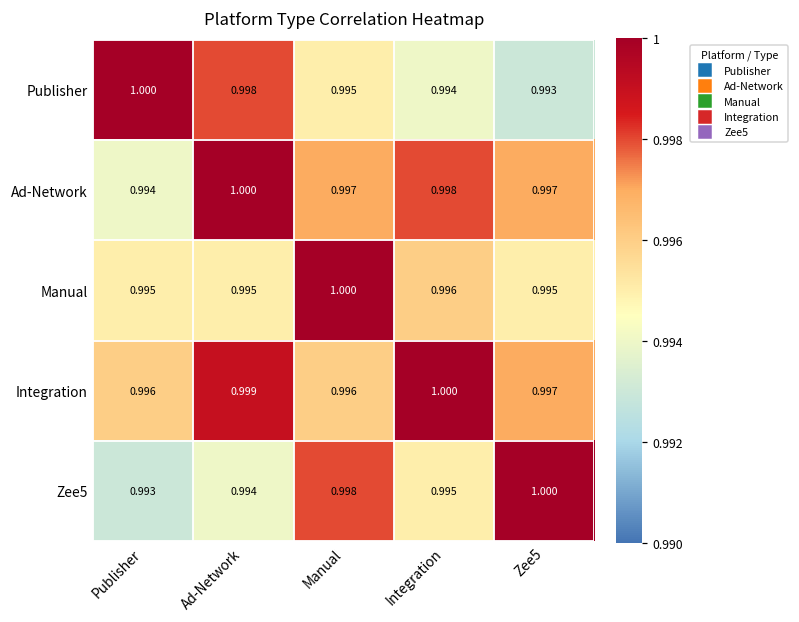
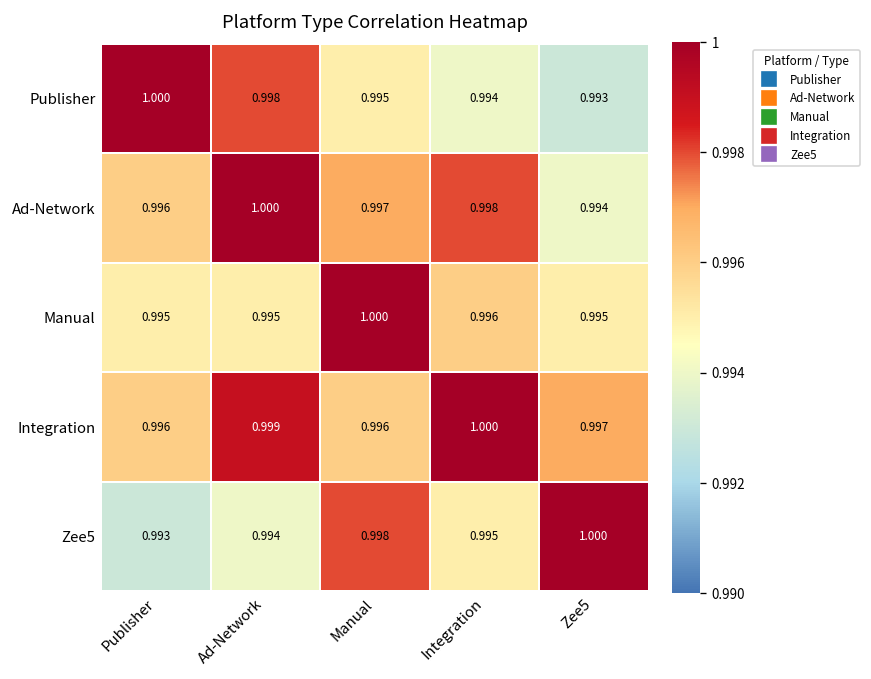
Ad-Network, Publisher: 0.994 -> 0.996
Ad-Network, Zee5: 0.997 -> 0.994
